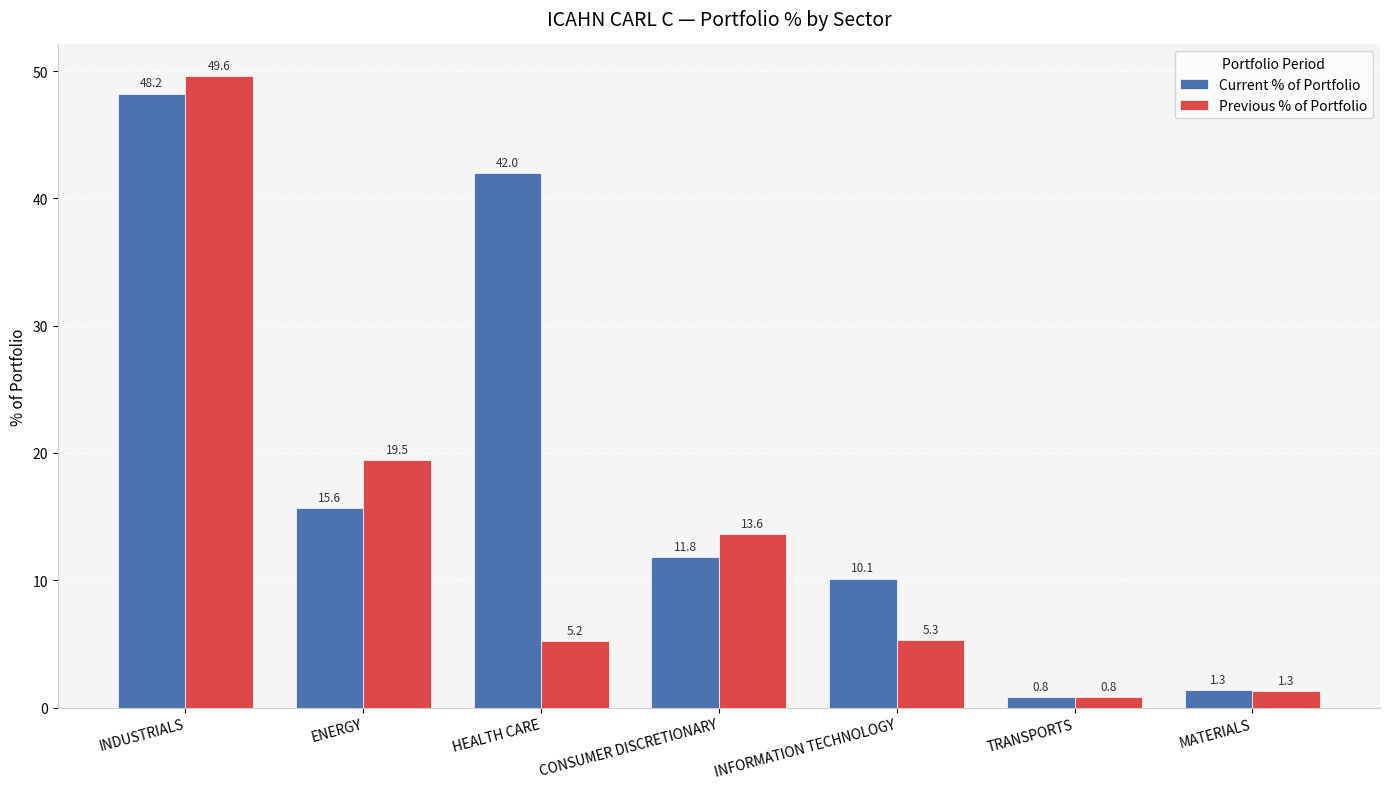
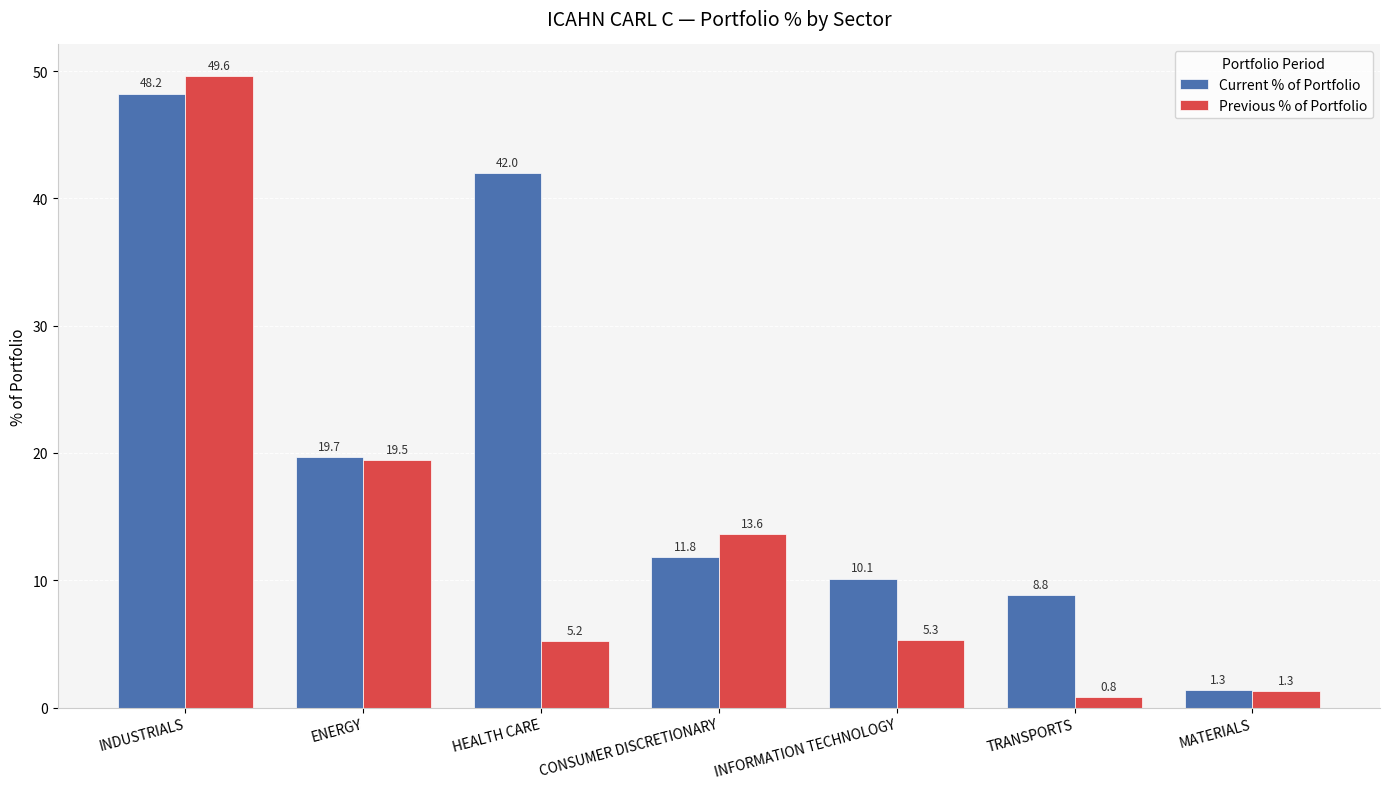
Current % of Portfolio, ENERGY: 15.6 -> 19.7
Current % of Portfolio, TRANSPORTS: 0.8 -> 8.8
